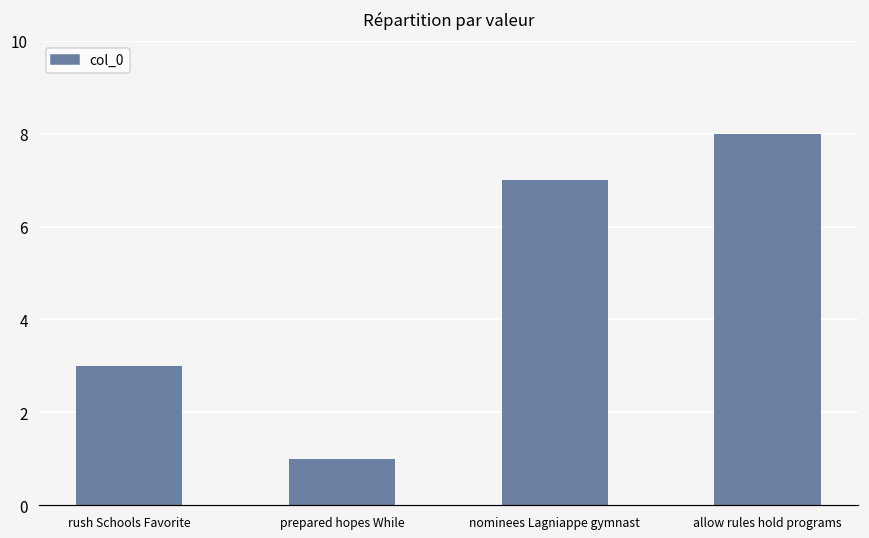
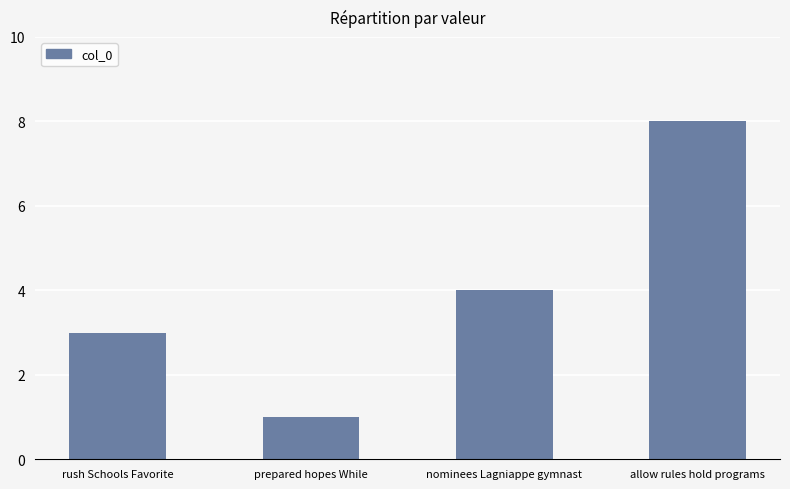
nominees Lagniappe gymnast: 7 -> 4
